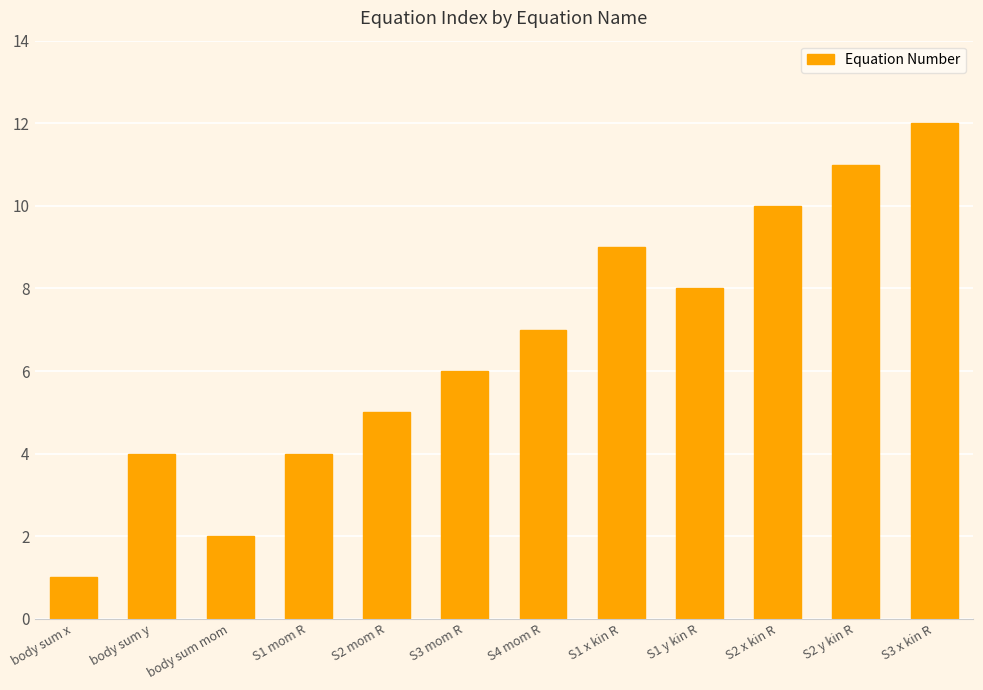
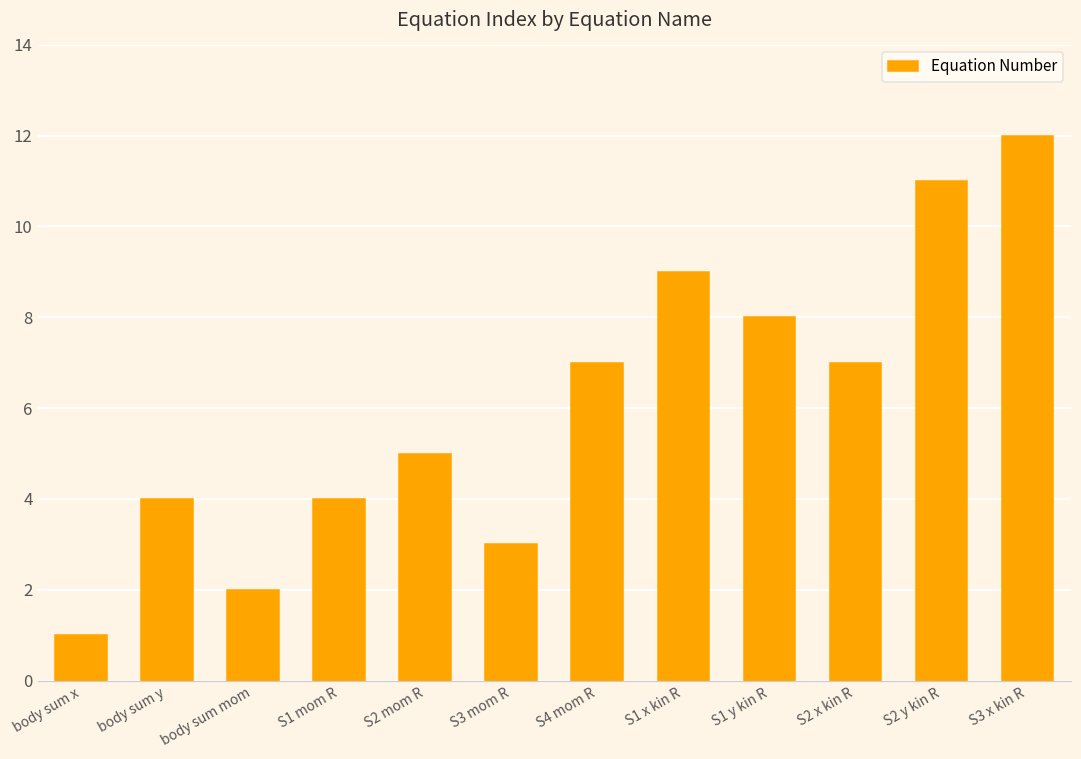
S3 mom R: 6 -> 3
S2 x kin R: 10 -> 7
